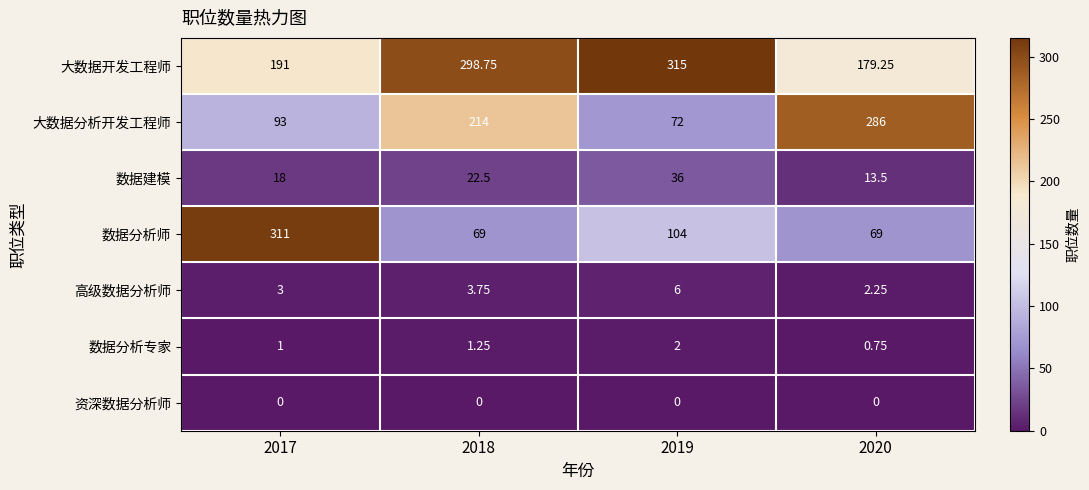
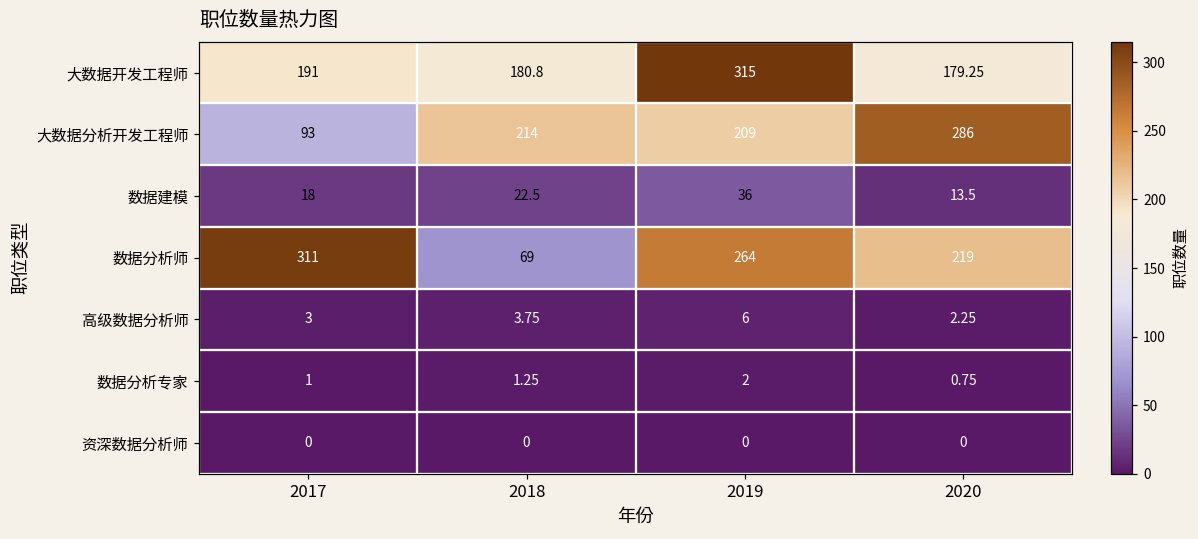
大数据开发工程师, 2018: 298.75 -> 180.8
大数据分析开发工程师, 2019: 72 -> 209
数据分析师, 2019: 104 -> 264
数据分析师, 2020: 69 -> 219
